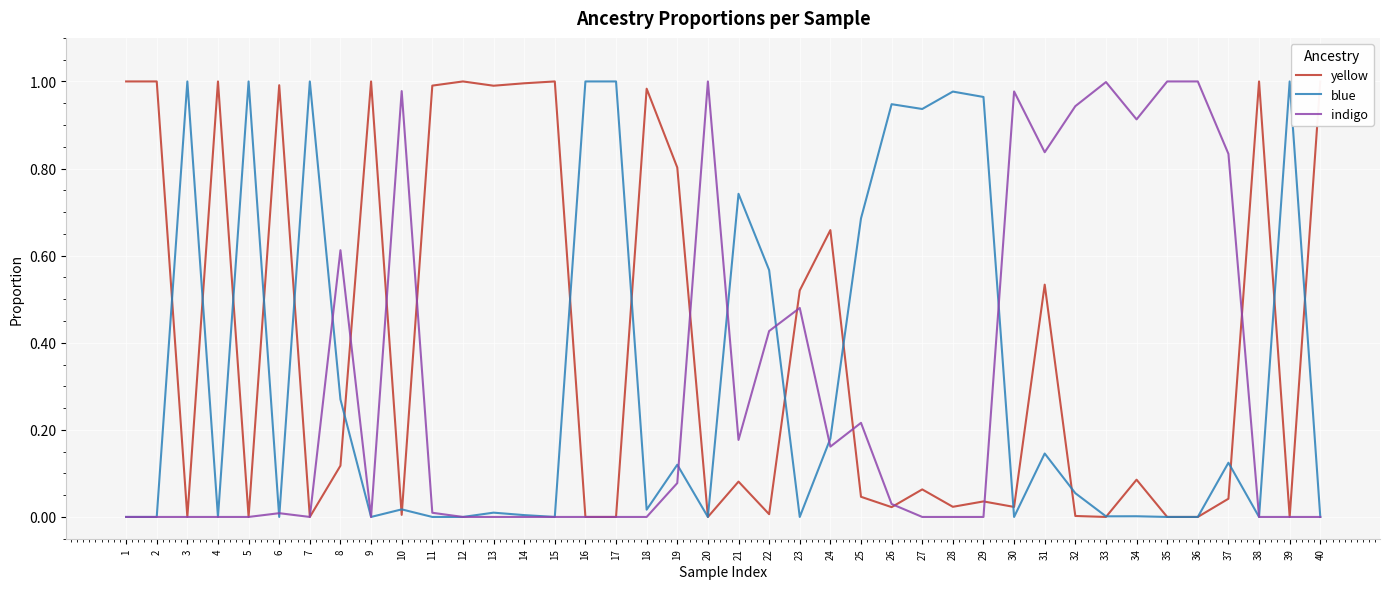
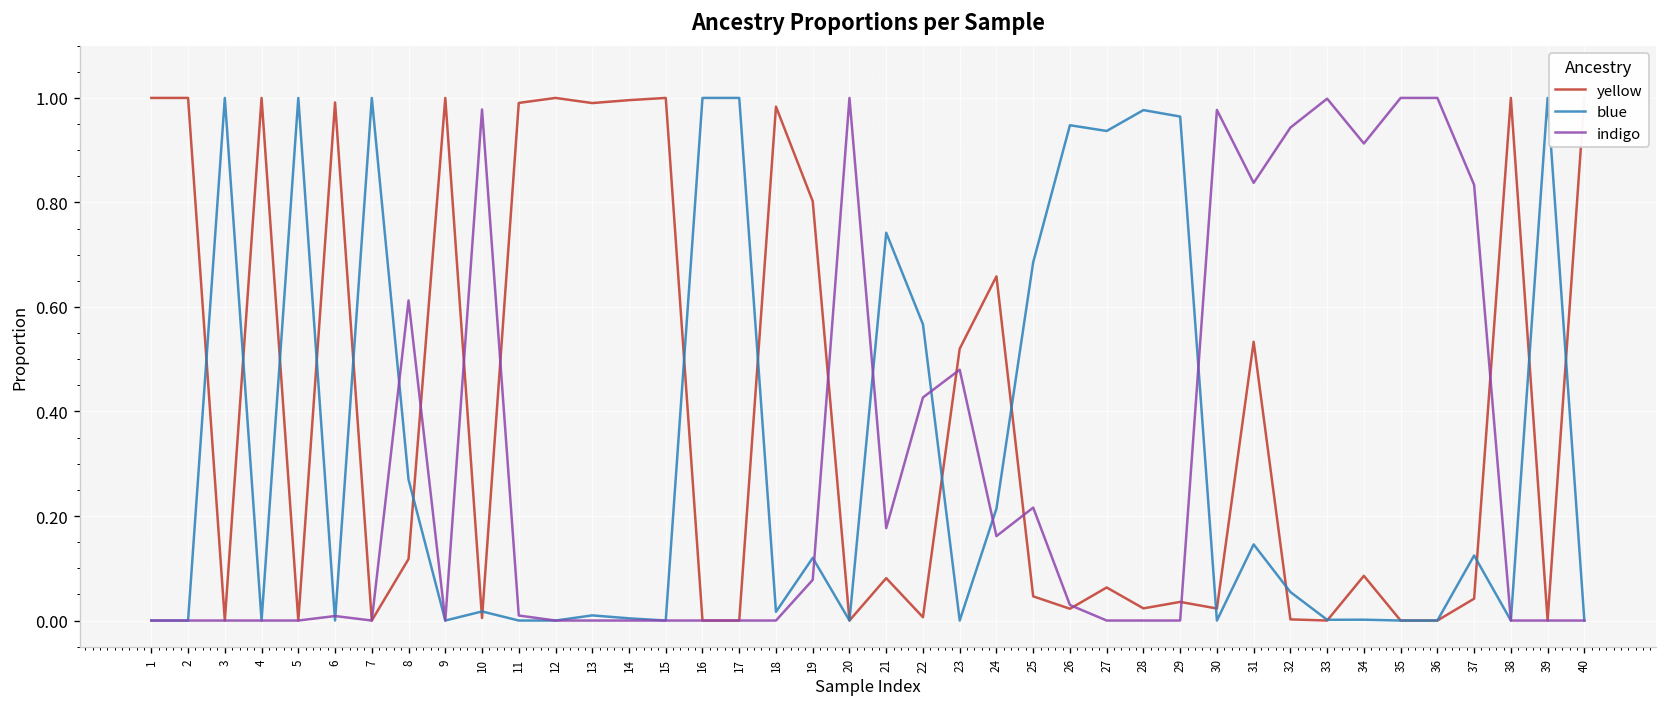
blue, 24: 0.18 -> 0.21
